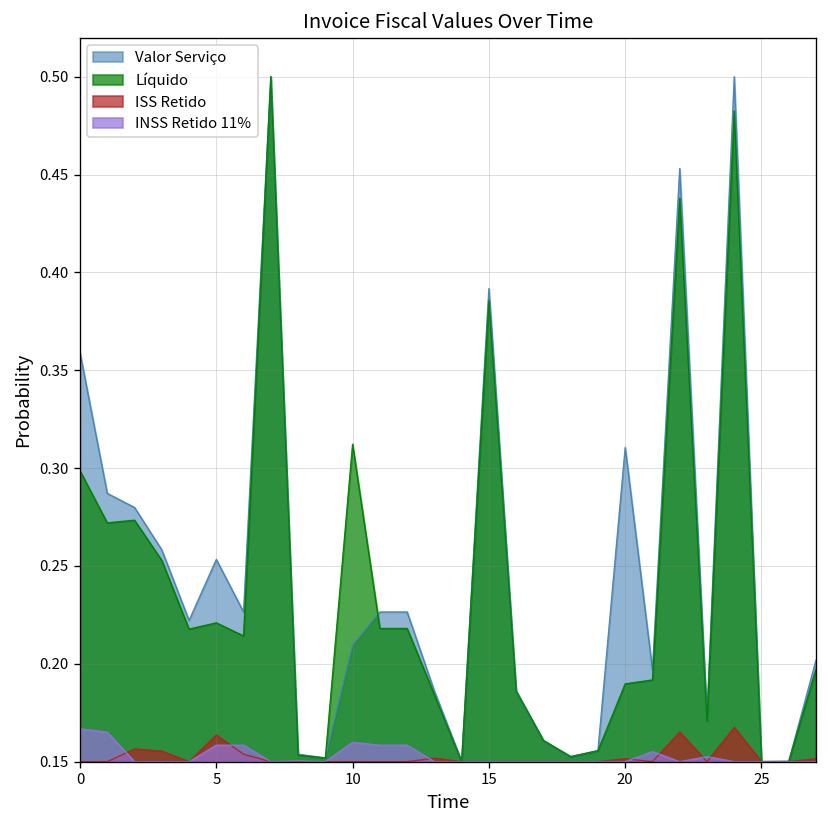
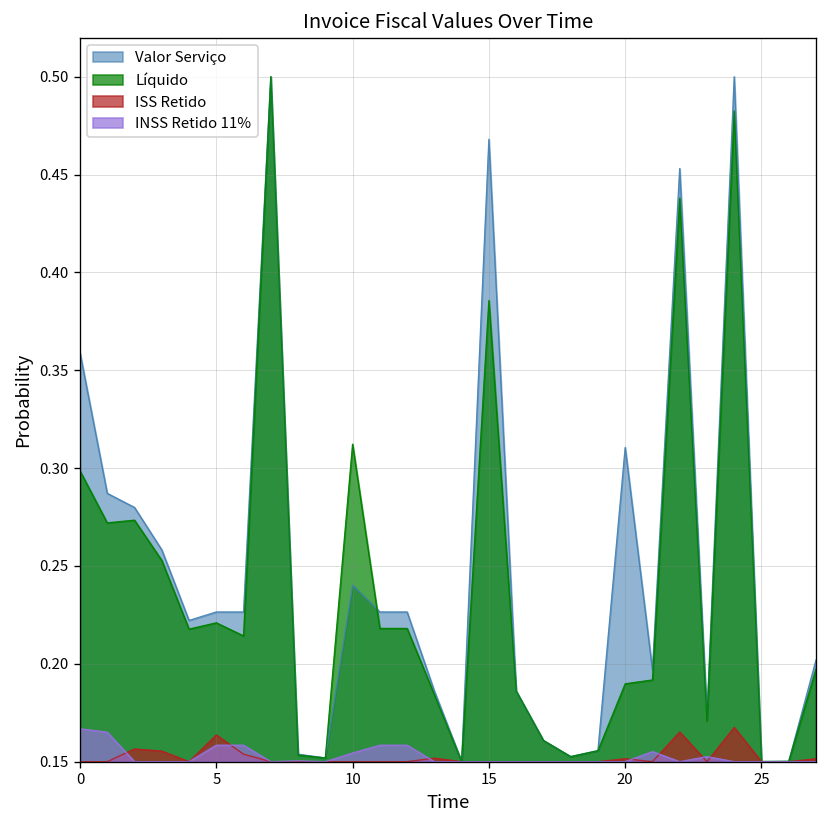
Valor Serviço, 5: 0.253 -> 0.226
Valor Serviço, 10: 0.209 -> 0.240
INSS Retido 11%, 10: 0.160 -> 0.154
Valor Serviço, 15: 0.392 -> 0.468
